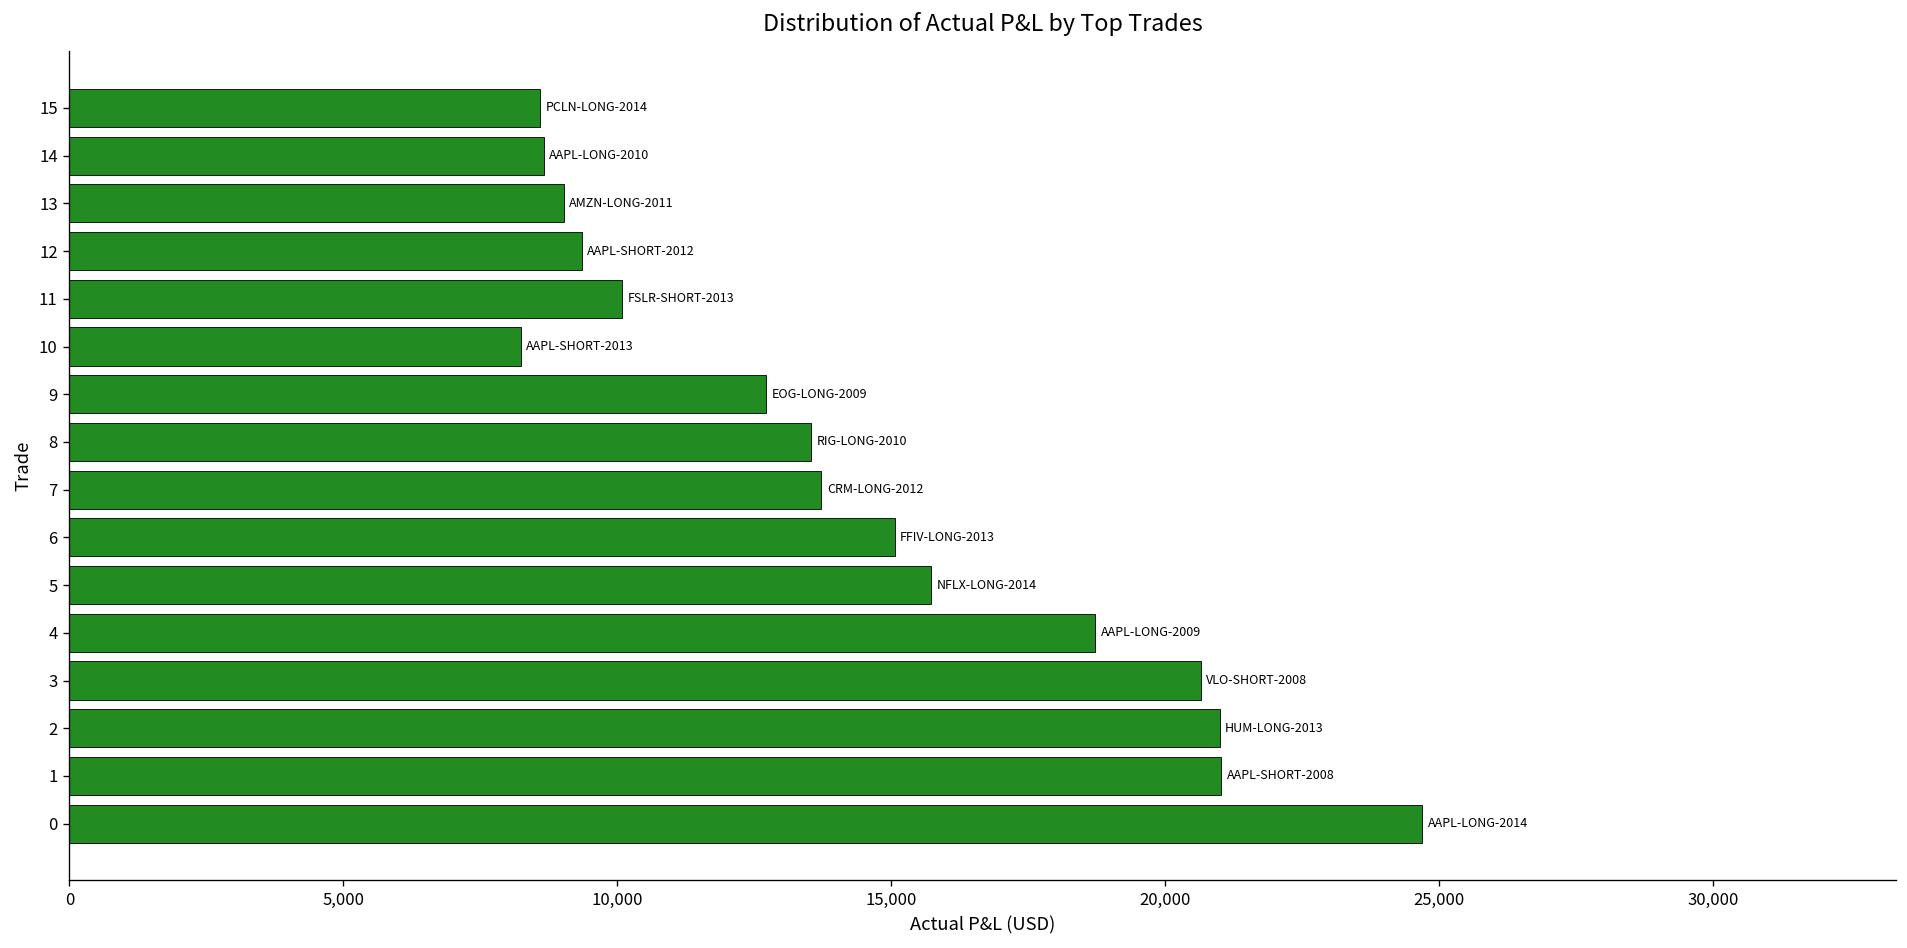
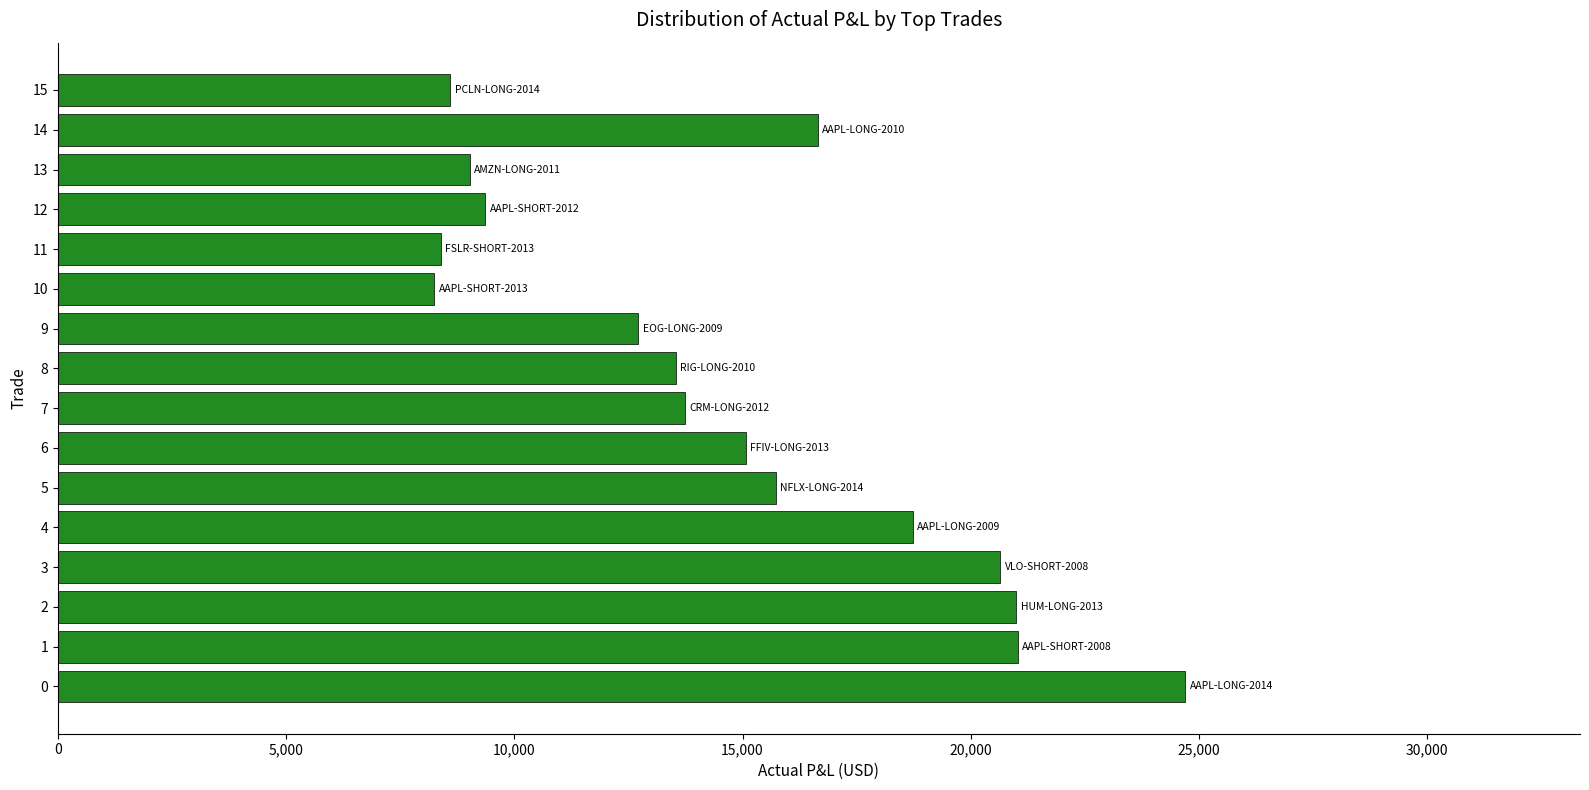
14: 8,700 -> 16,600
11: 10,100 -> 8,400
